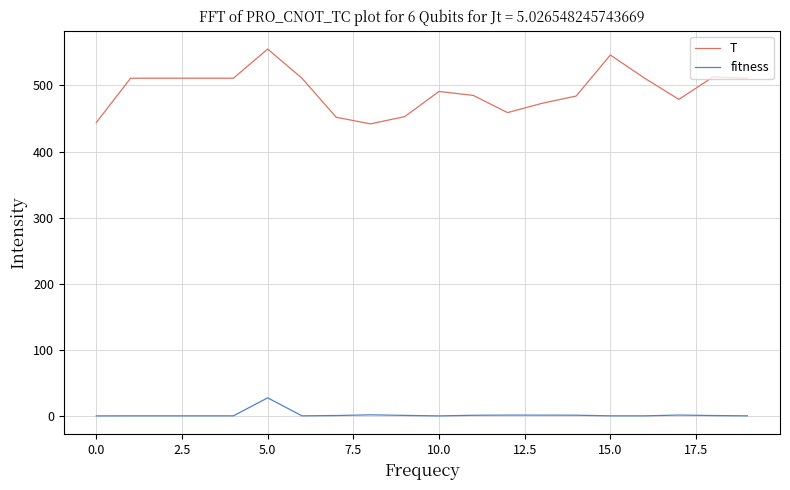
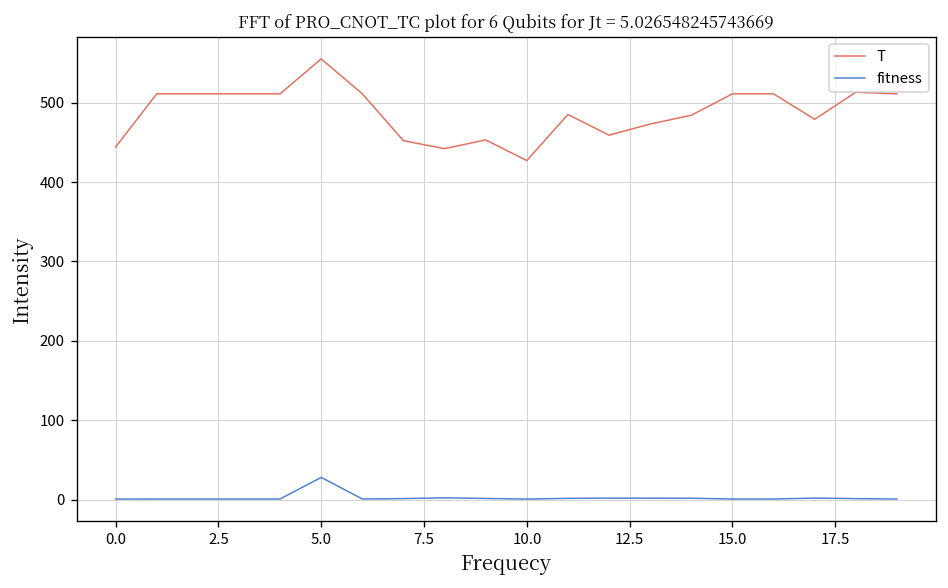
T, 10.0: 490 -> 430
T, 15.0: 550 -> 510
